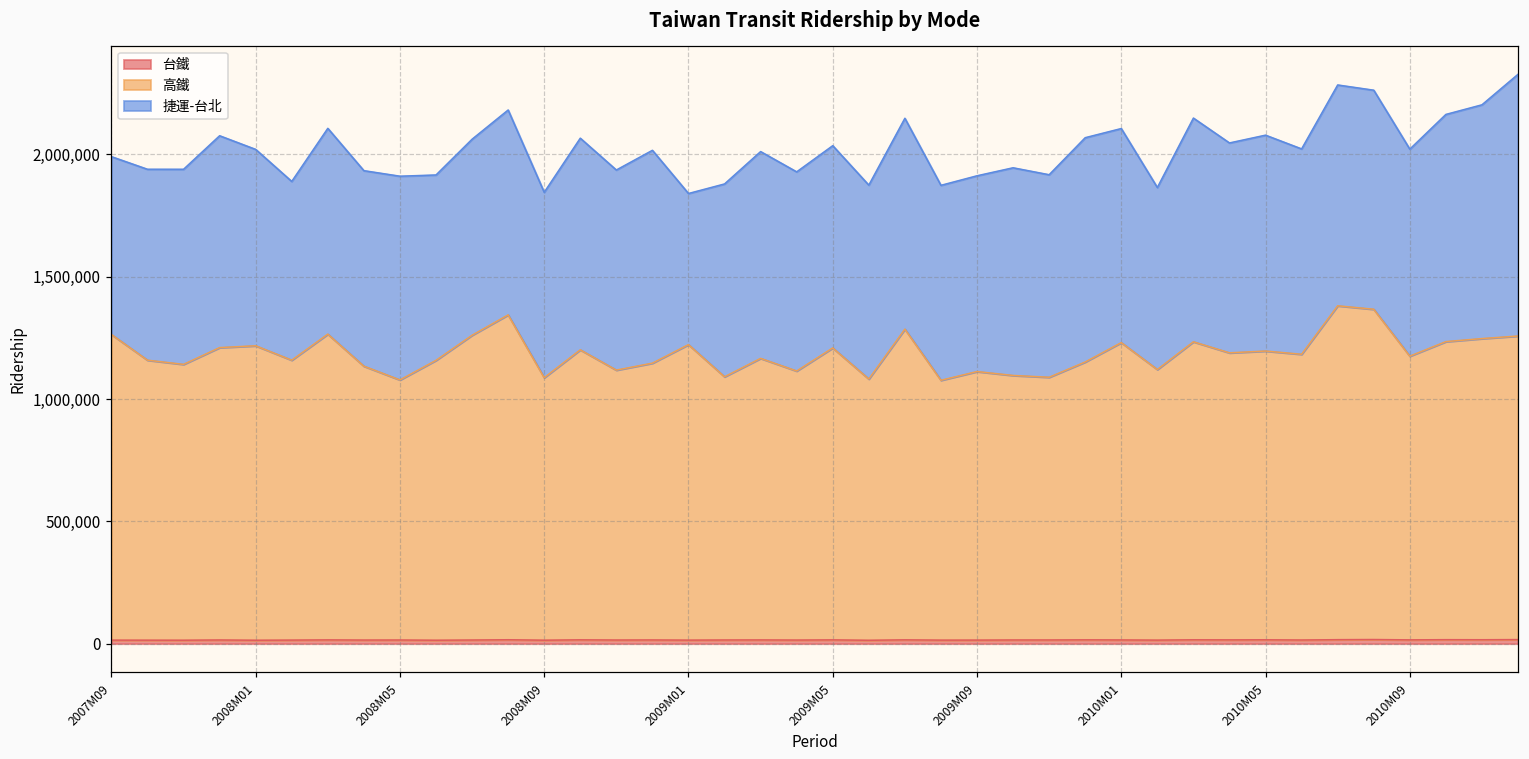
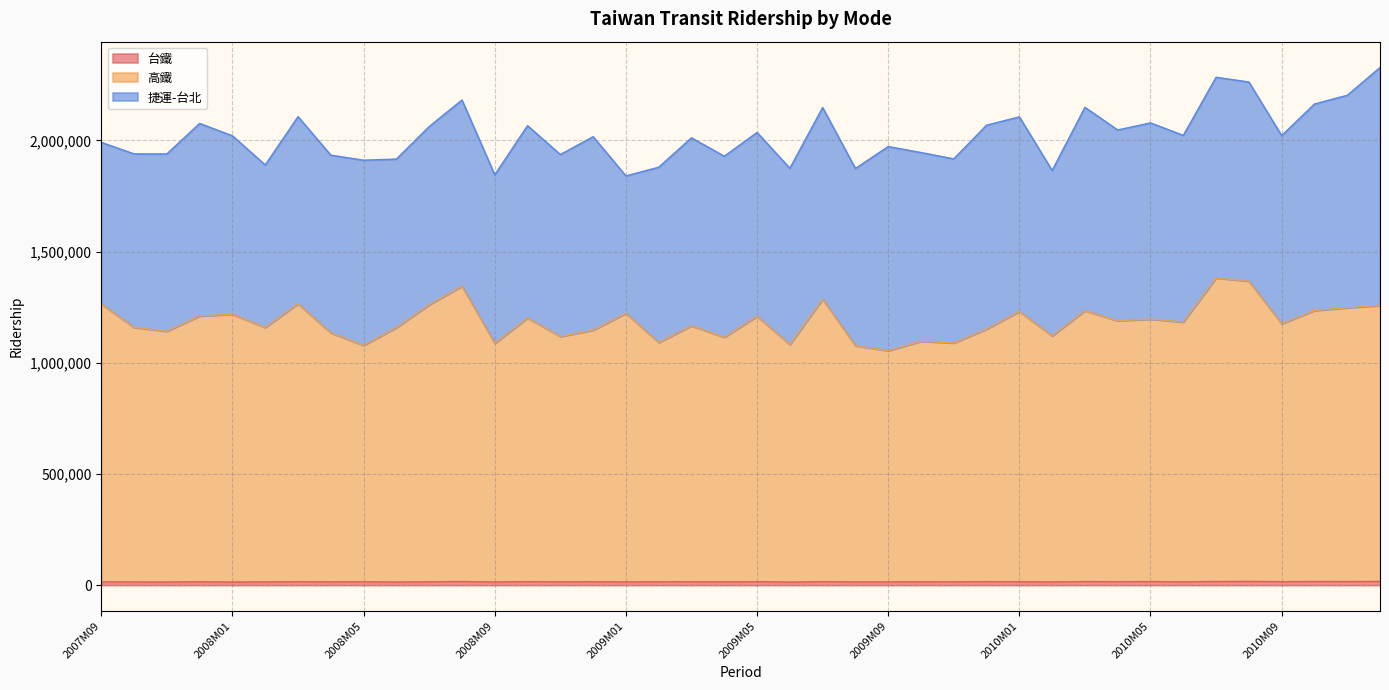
高鐵, 2009M09: 1,100,000 -> 1,040,000
捷運-台北, 2009M09: 800,000 -> 920,000
